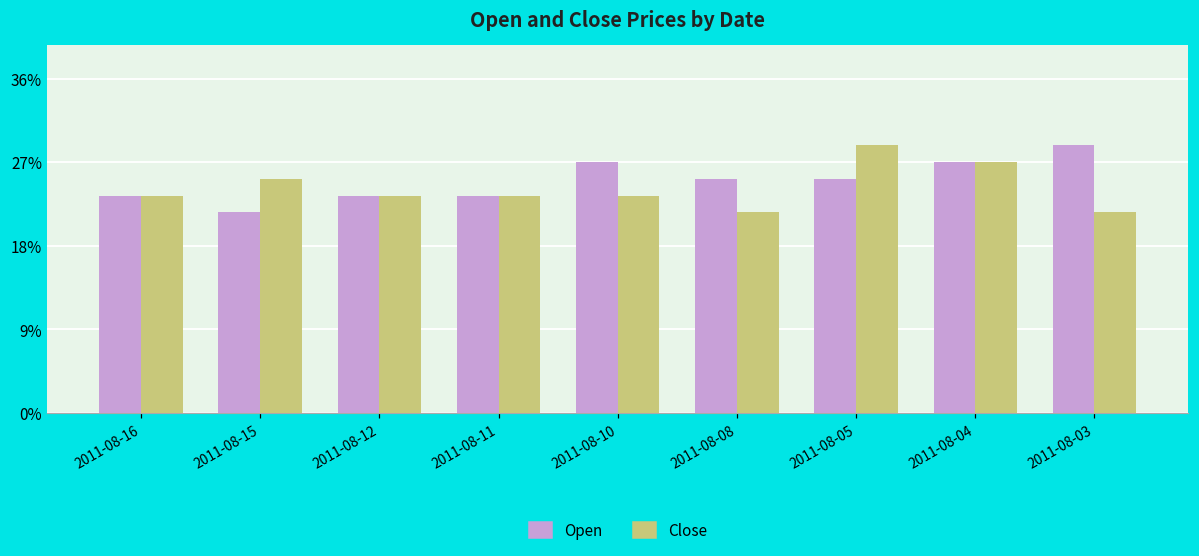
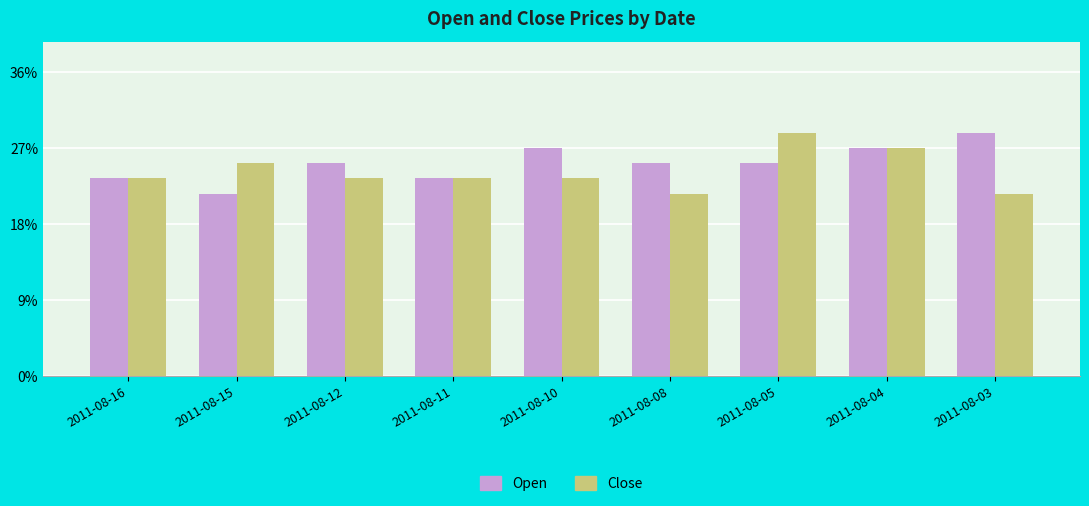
Open, 2011-08-12: 23% -> 25%
